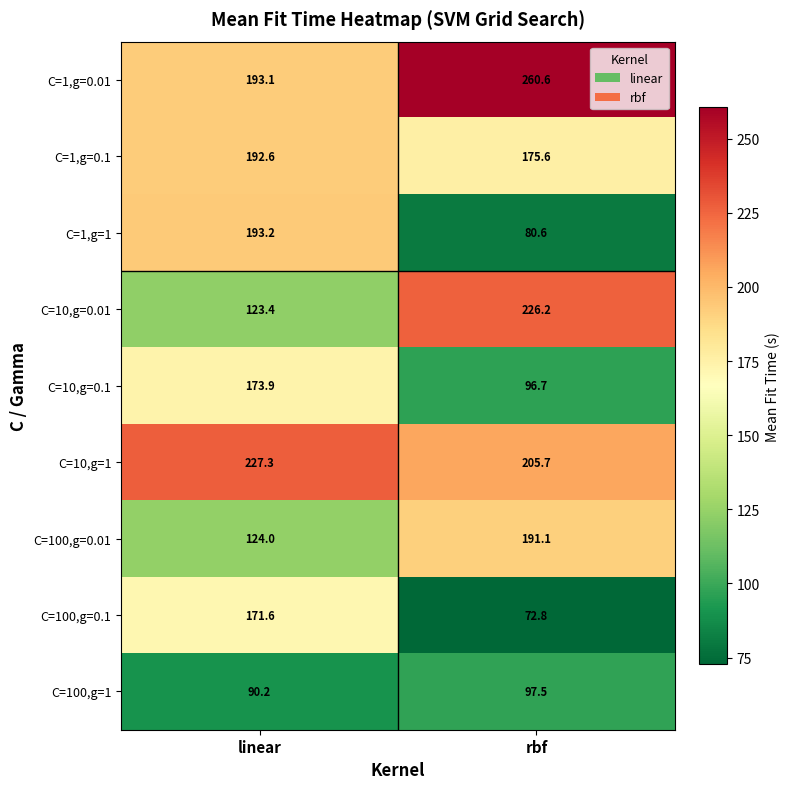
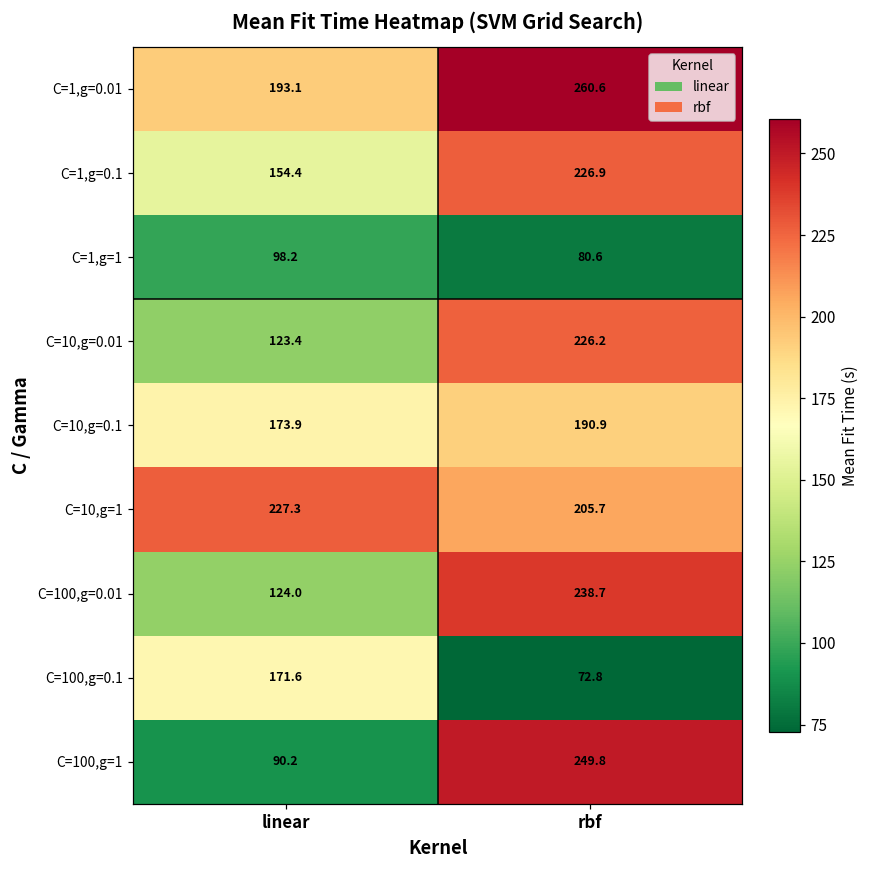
C=1,g=0.1, linear: 192.6 -> 154.4
C=1,g=0.1, rbf: 175.6 -> 226.9
C=1,g=1, linear: 193.2 -> 98.2
C=10,g=0.1, rbf: 96.7 -> 190.9
C=100,g=0.01, rbf: 191.1 -> 238.7
C=100,g=1, rbf: 97.5 -> 249.8
